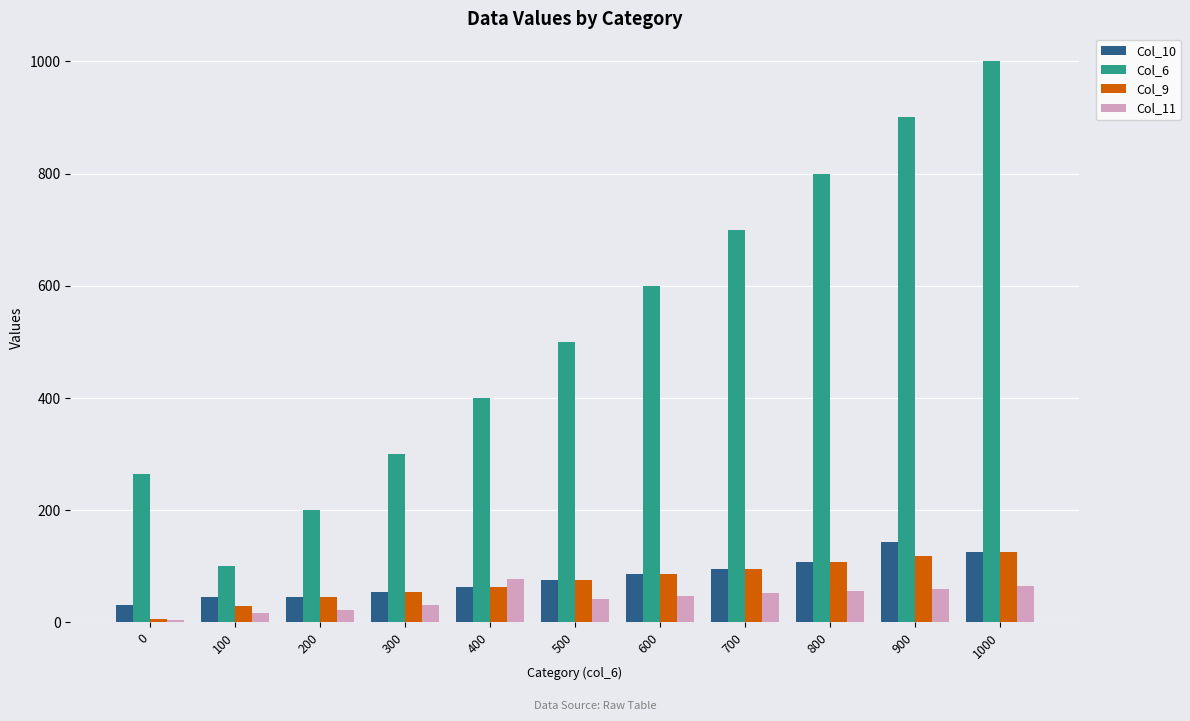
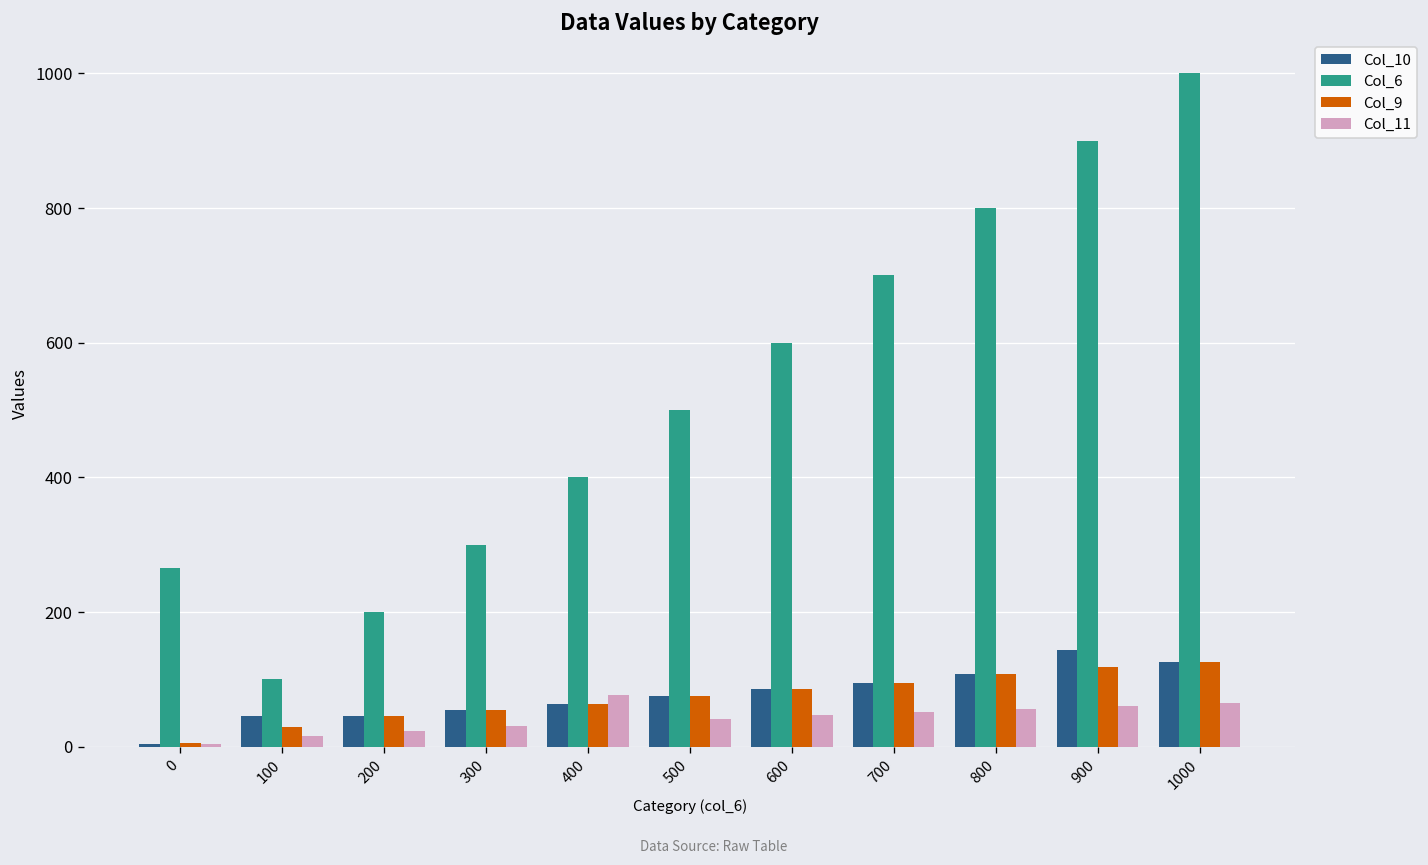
Col_10, 0: 30 -> 0
